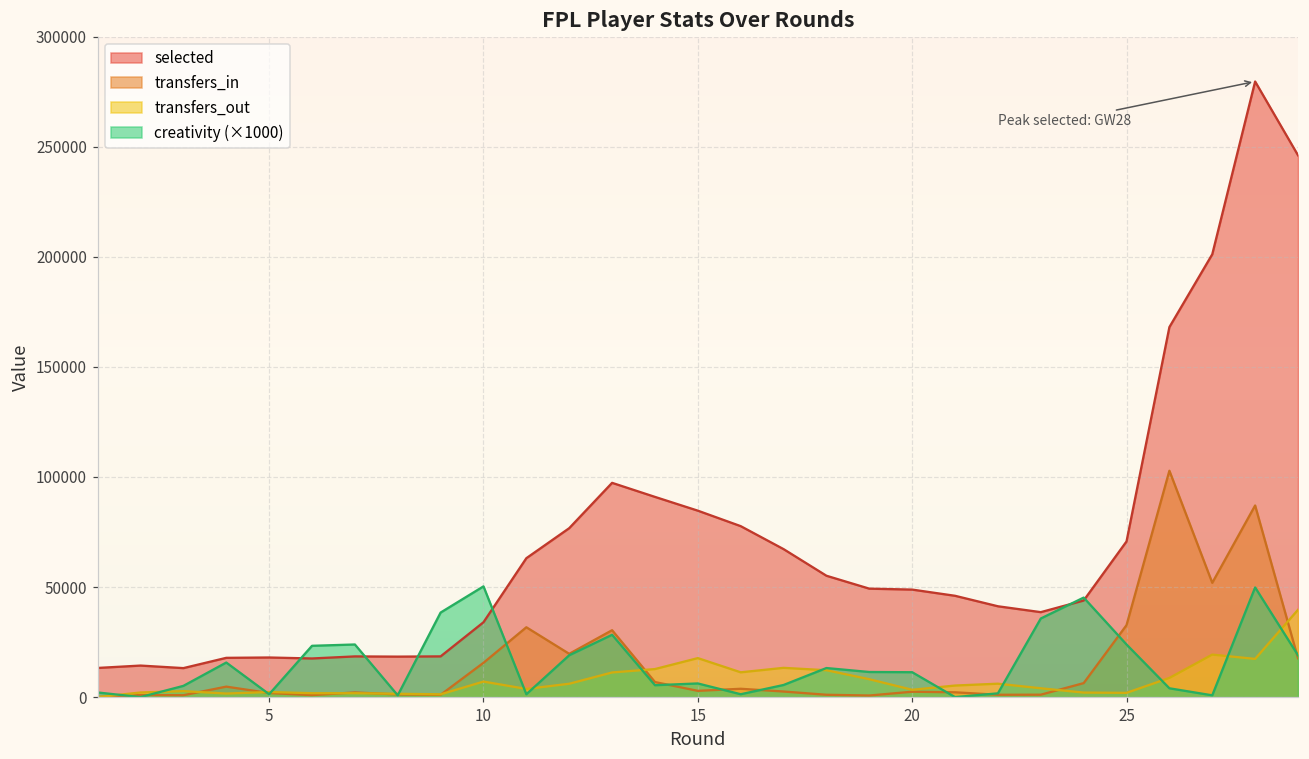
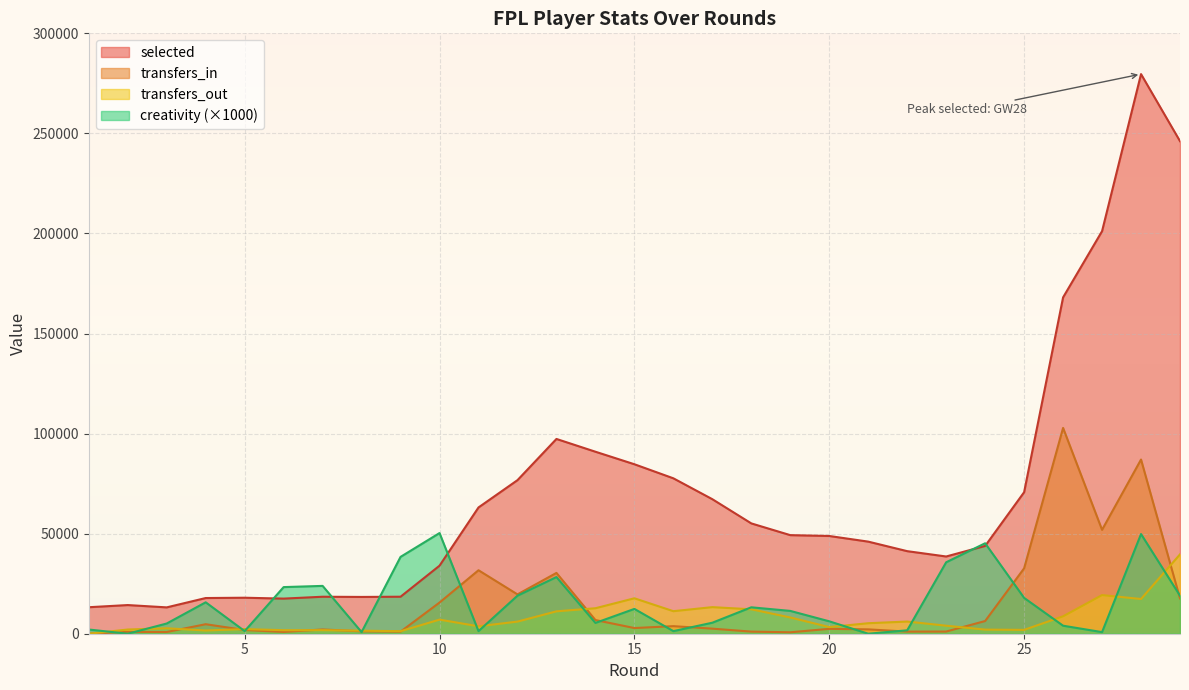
creativity (×1000), 15: 6000 -> 12000
creativity (×1000), 20: 11000 -> 6000
creativity (×1000), 25: 24000 -> 18000
